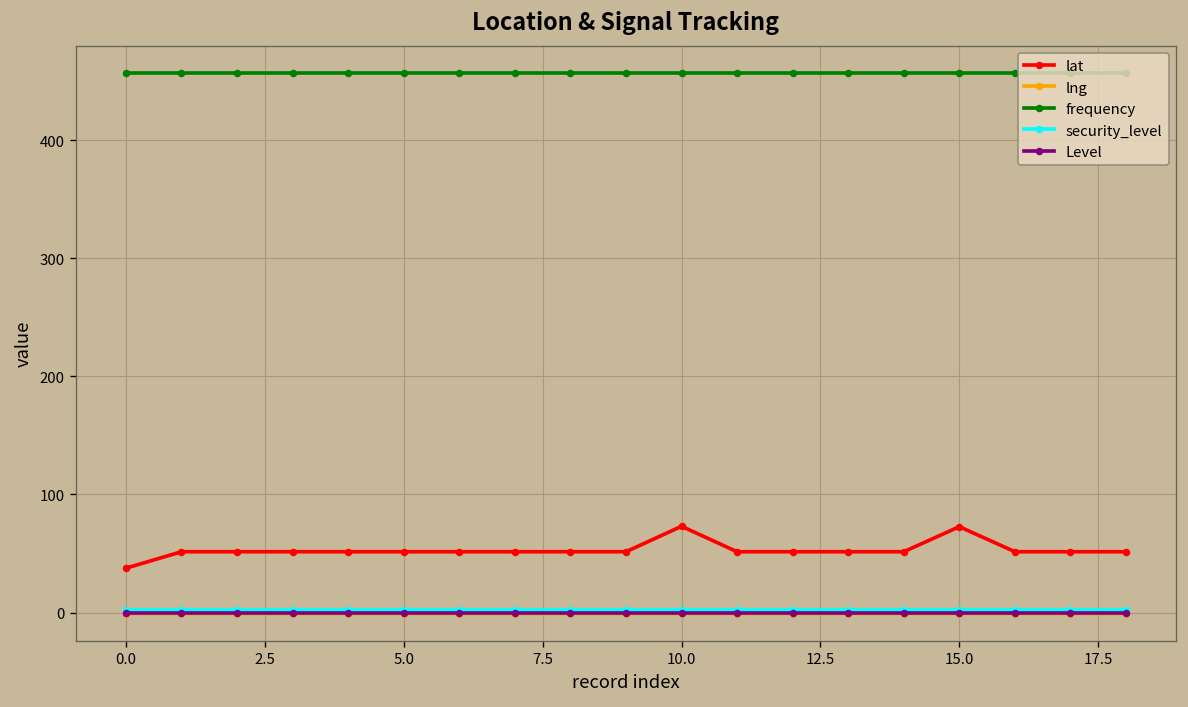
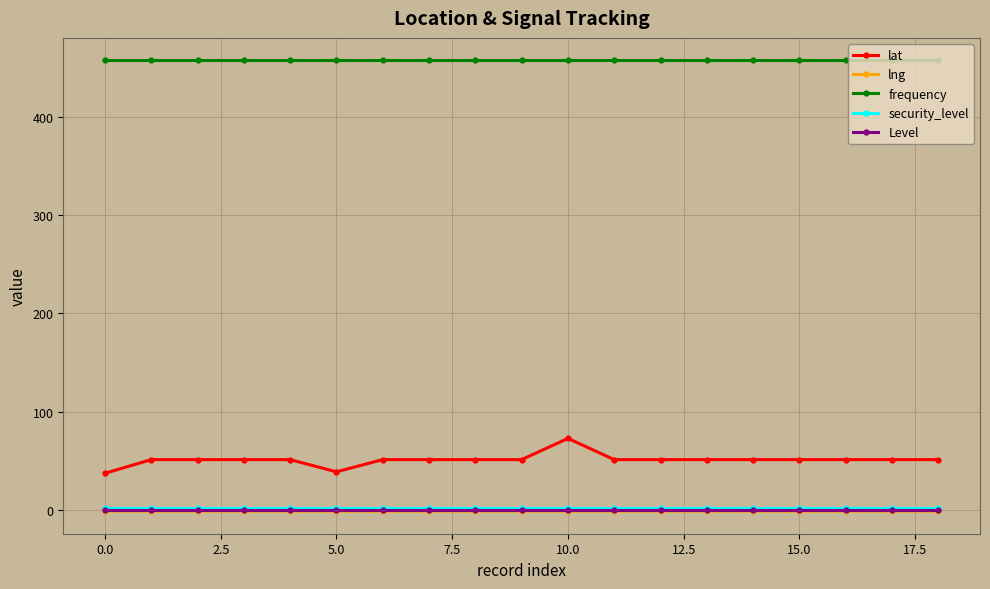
lat, 5.0: 50 -> 40
lat, 15.0: 70 -> 50
